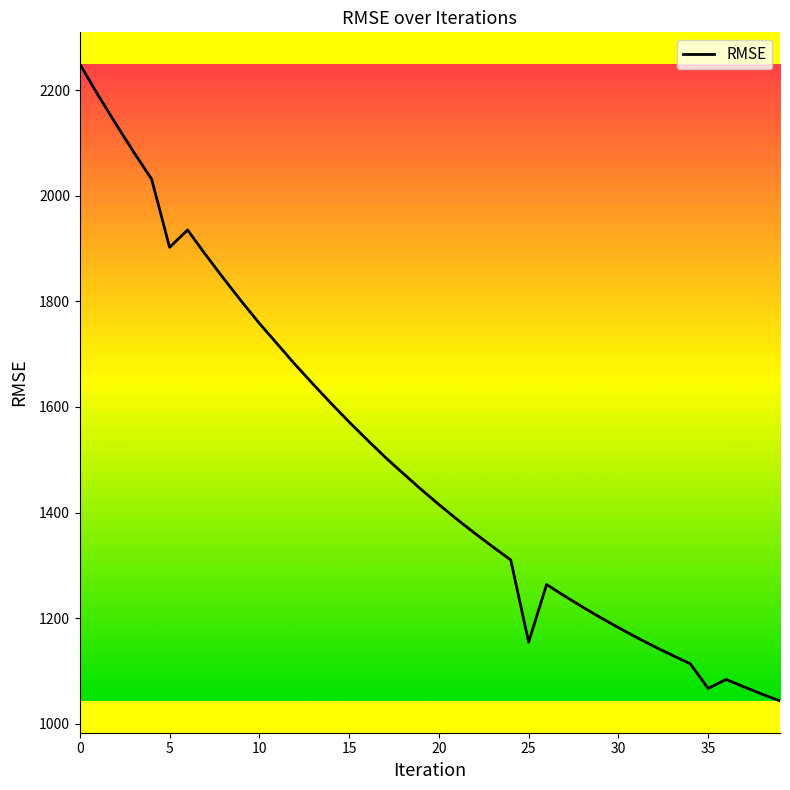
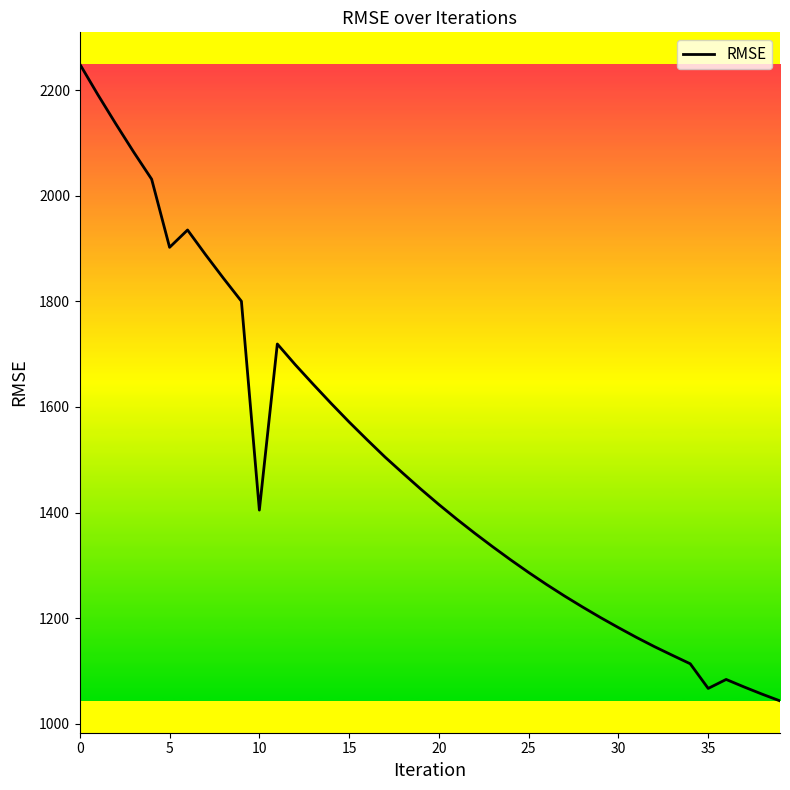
10: 1760 -> 1400
25: 1150 -> 1290
